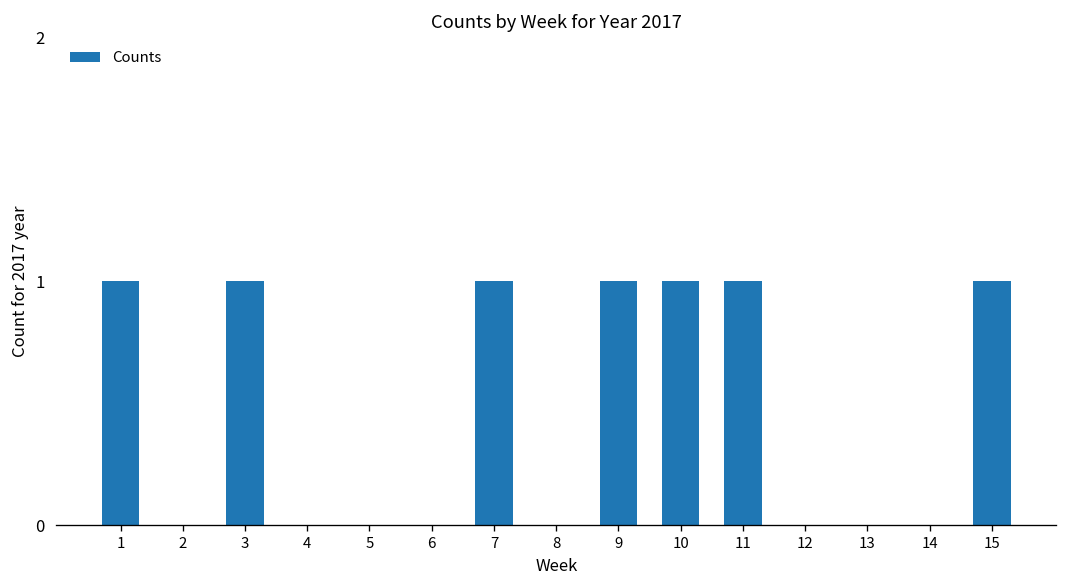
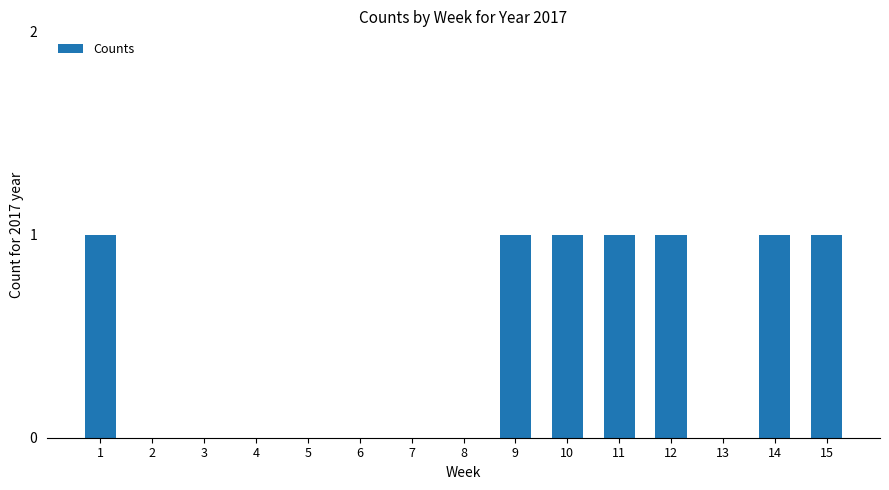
3: 1 -> 0
7: 1 -> 0
12: 0 -> 1
14: 0 -> 1
